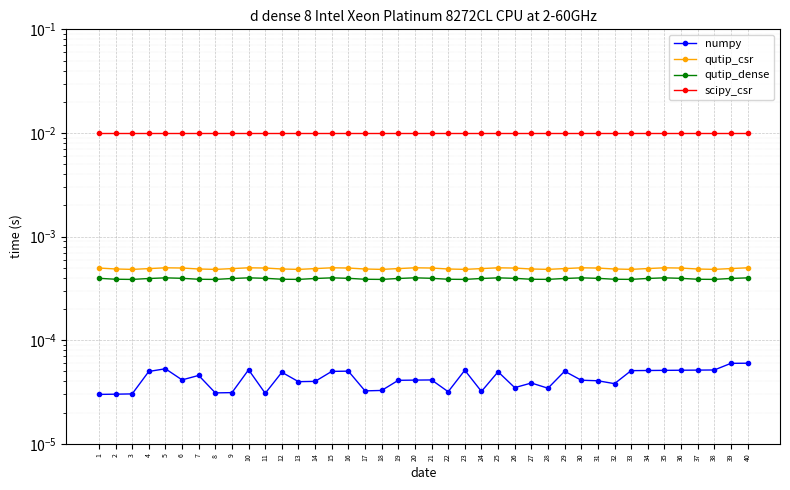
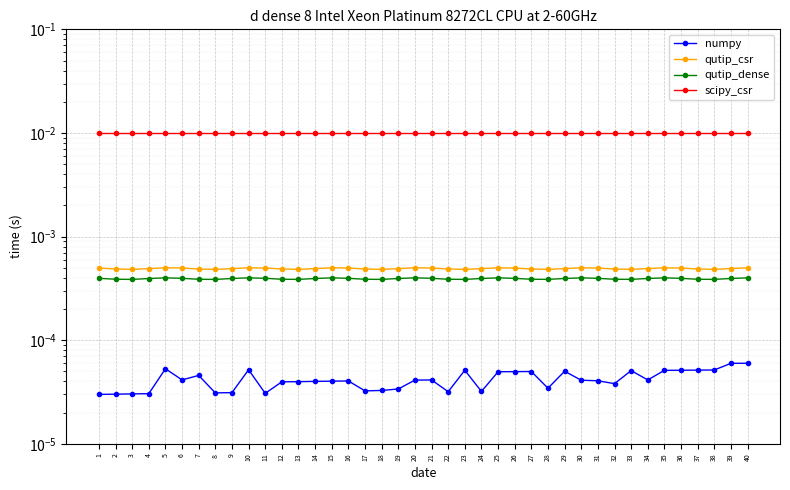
numpy, 4: 0.00005 -> 0.000030
numpy, 12: 0.00005 -> 0.000040
numpy, 15: 0.00005 -> 0.000040
numpy, 16: 0.00005 -> 0.000040
numpy, 19: 0.000041 -> 0.000034
numpy, 26: 0.000035 -> 0.00005
numpy, 27: 0.000039 -> 0.00005
numpy, 34: 0.00005 -> 0.000041
